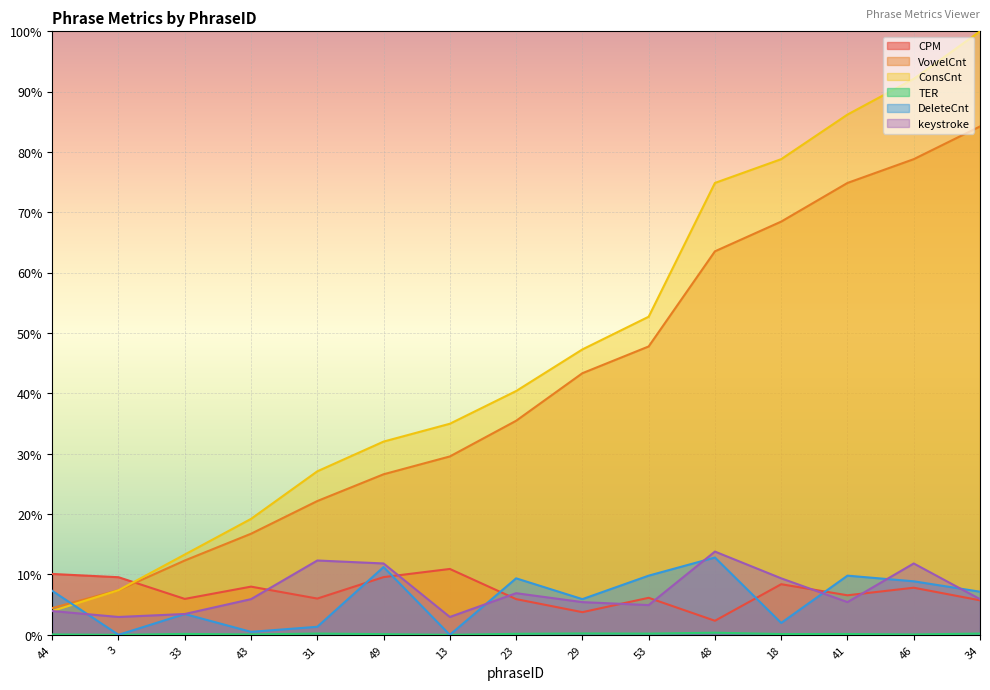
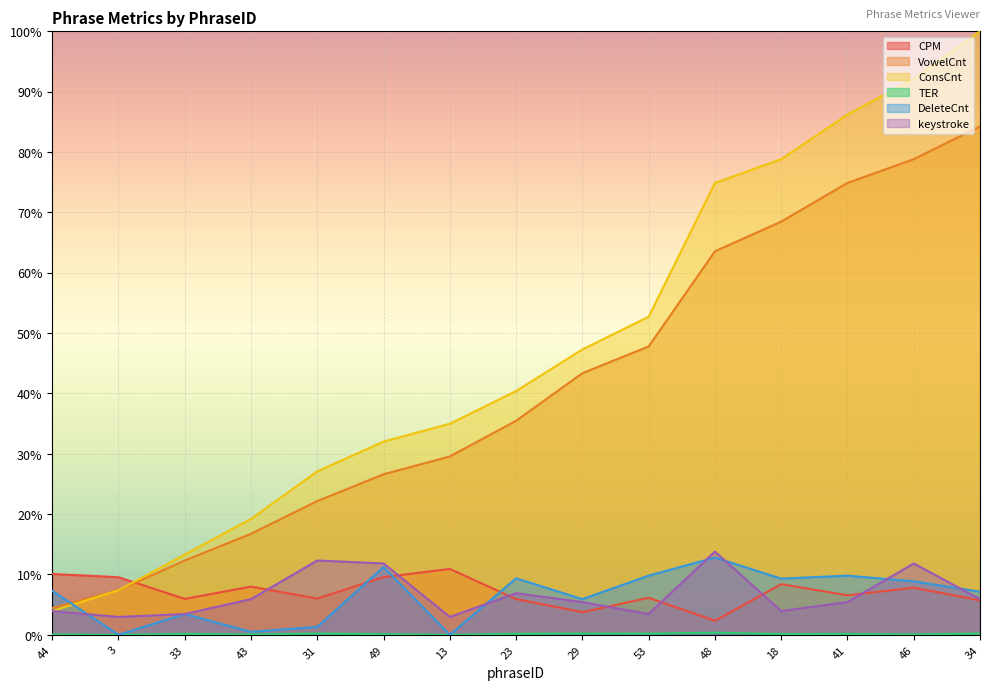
keystroke, 53: 5% -> 3%
DeleteCnt, 18: 2% -> 9%
keystroke, 18: 9% -> 4%
